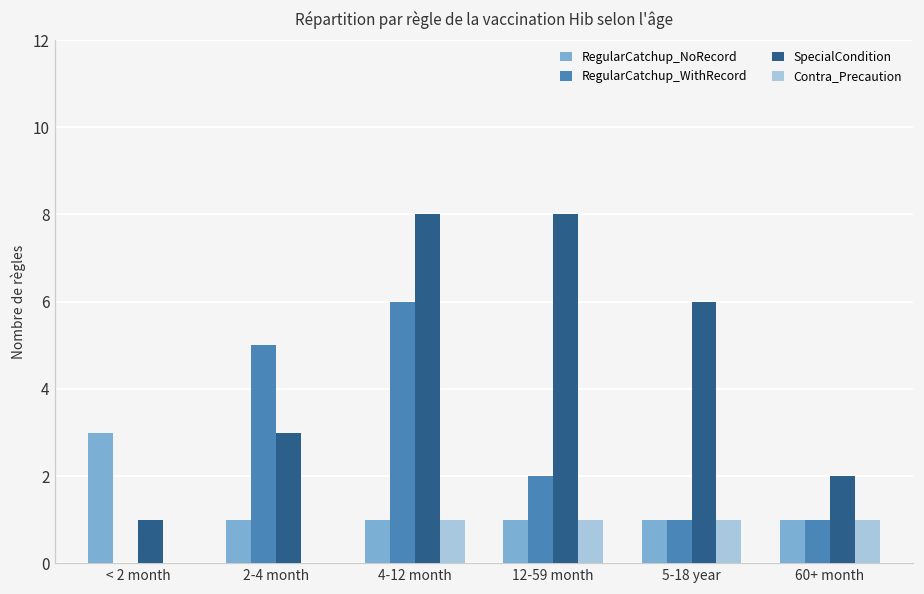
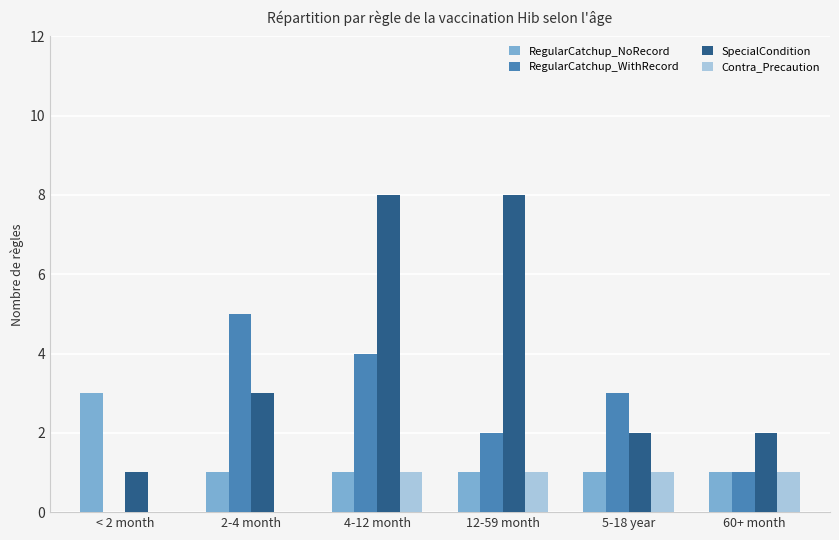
RegularCatchup_WithRecord, 4-12 month: 6 -> 4
RegularCatchup_WithRecord, 5-18 year: 1 -> 3
SpecialCondition, 5-18 year: 6 -> 2
